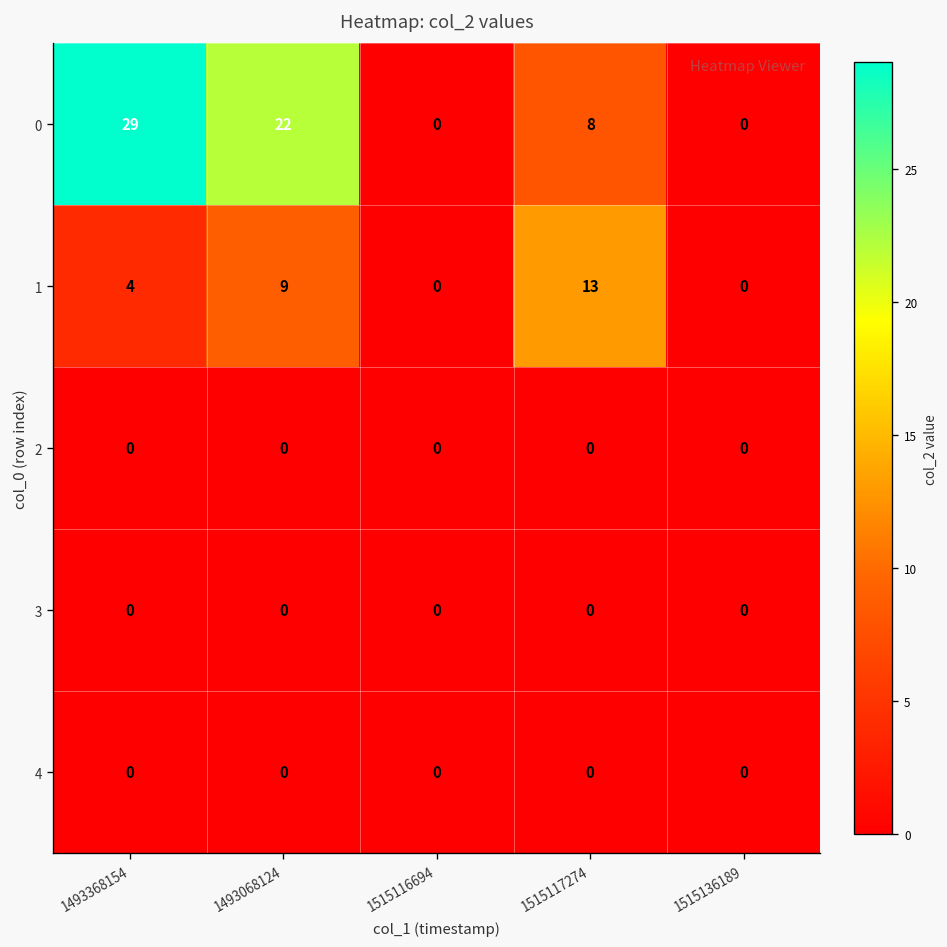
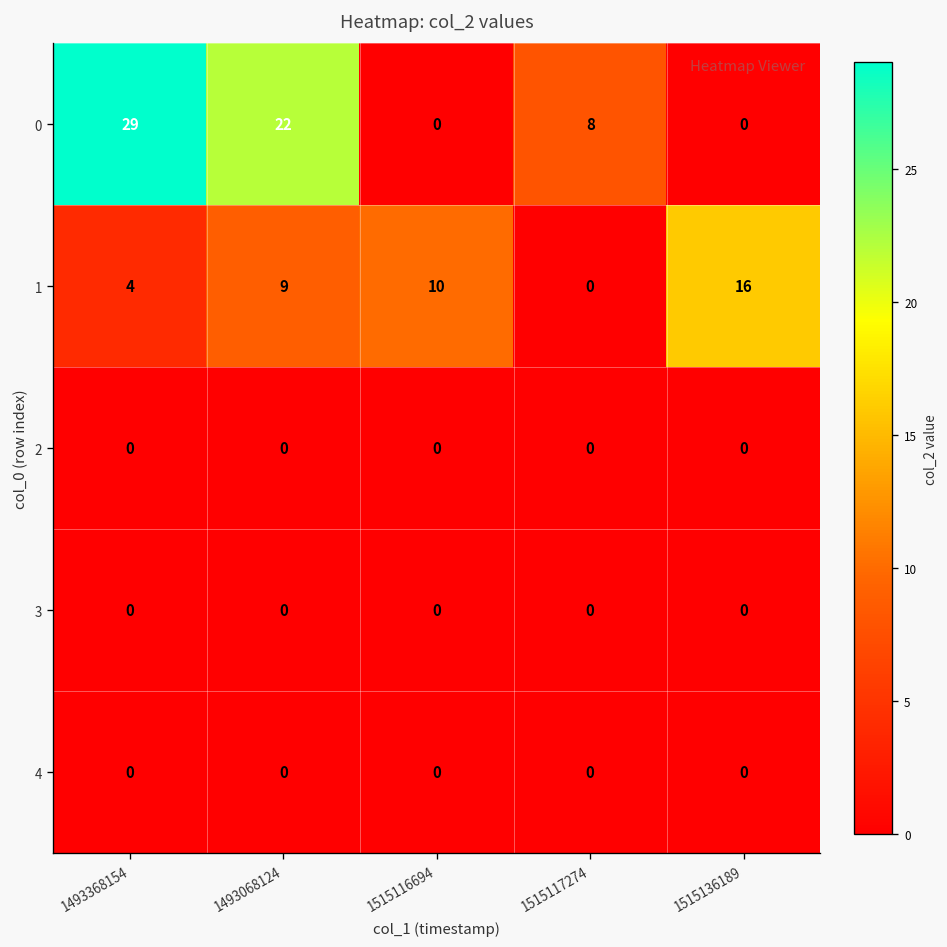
1, 1515116694: 0 -> 10
1, 1515117274: 13 -> 0
1, 1515136189: 0 -> 16
